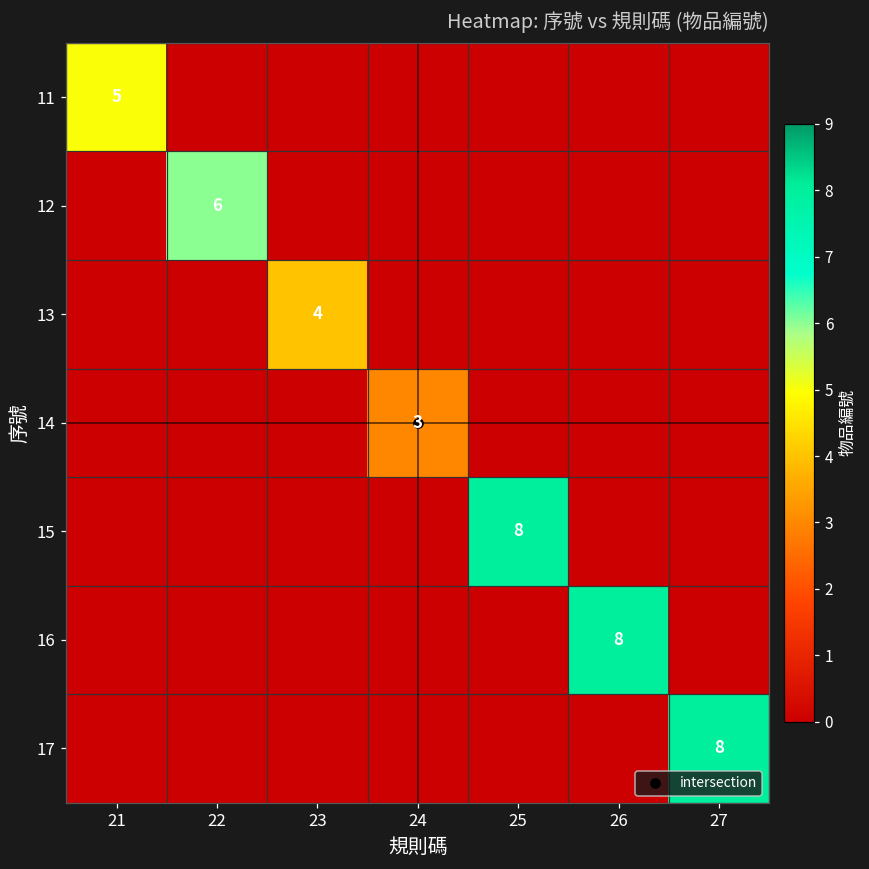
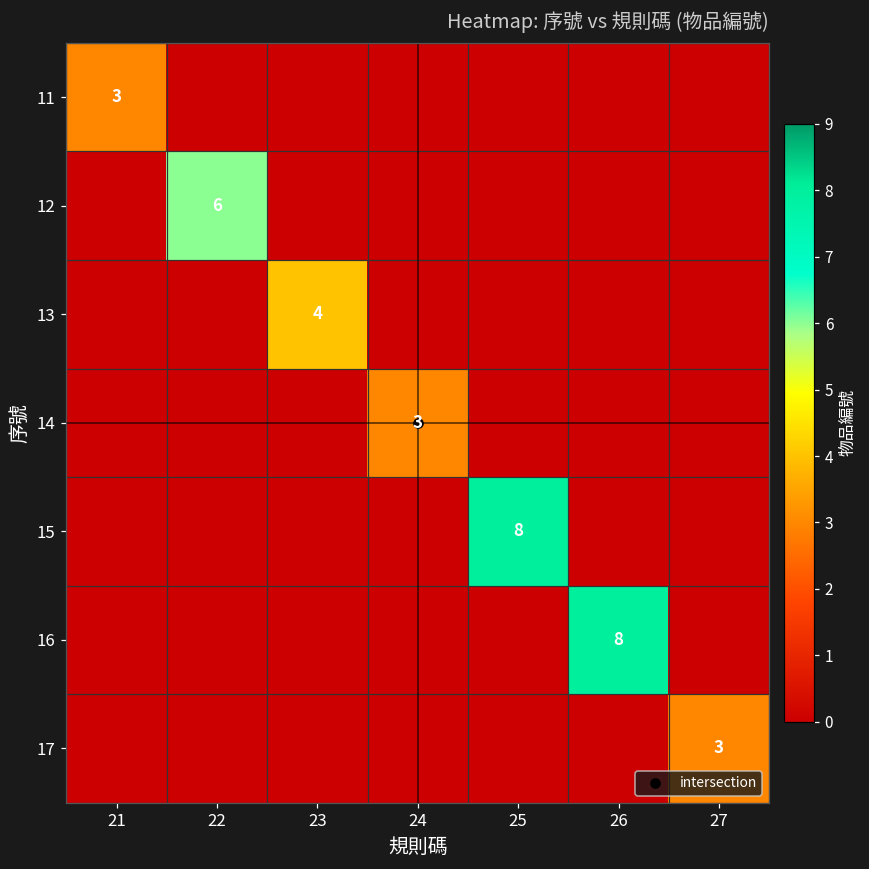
11, 21: 5 -> 3
17, 27: 8 -> 3
